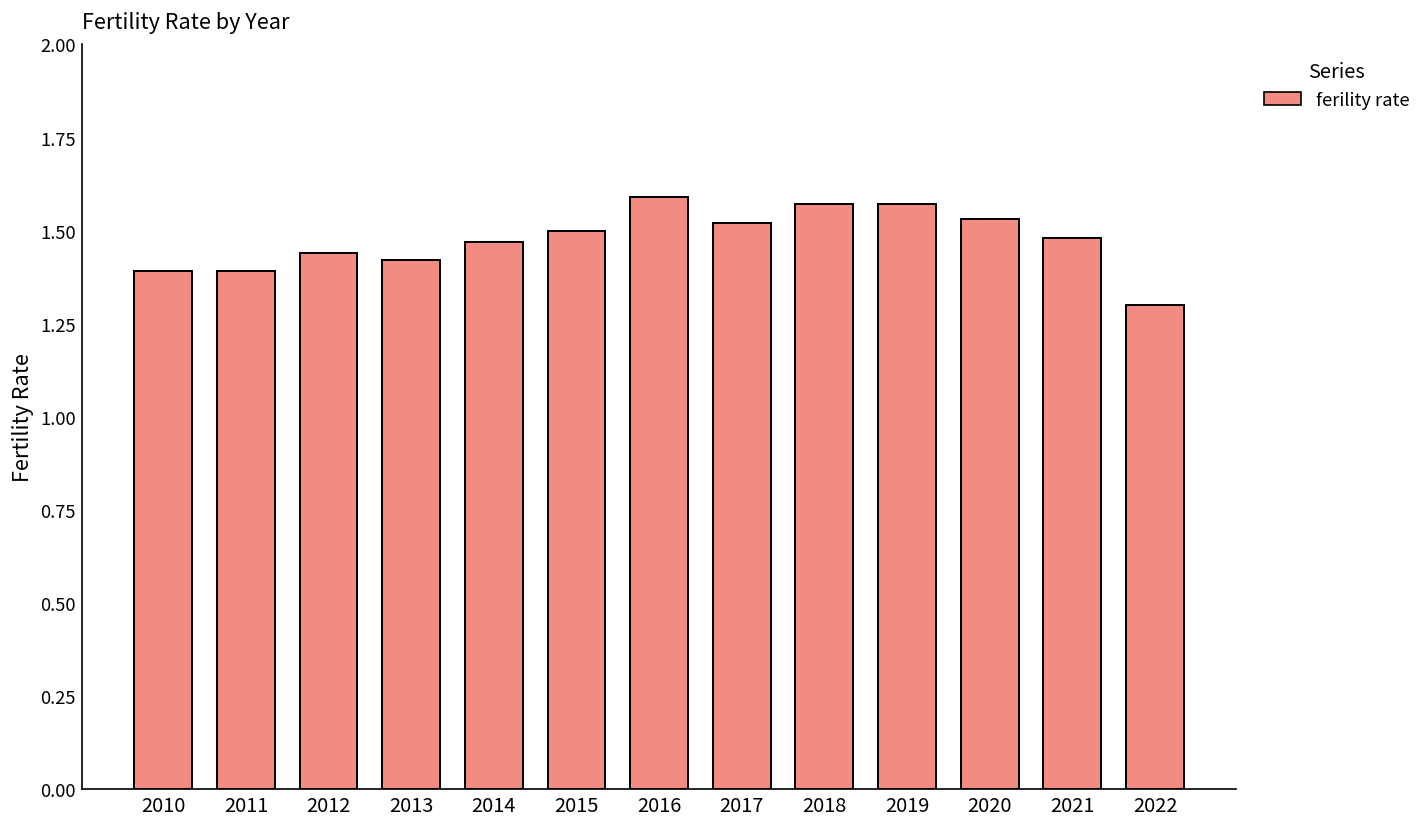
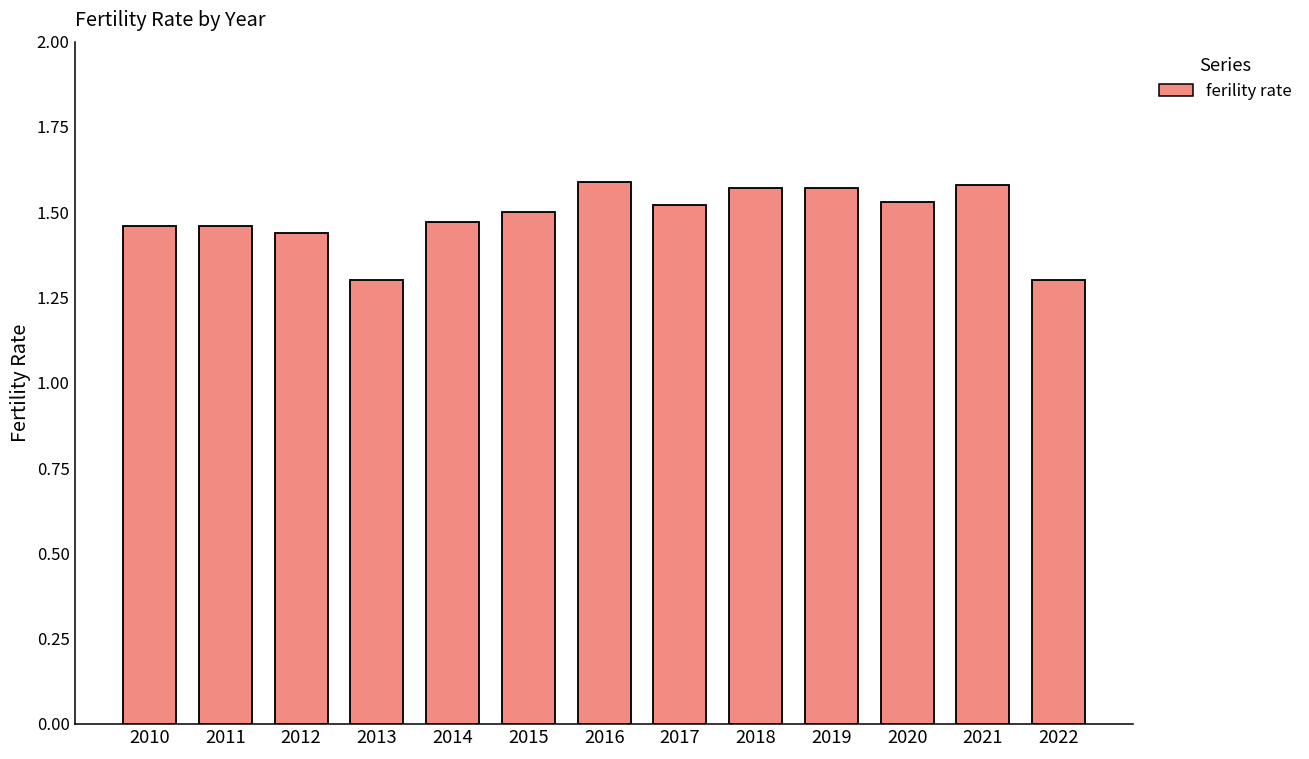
2010: 1.39 -> 1.46
2011: 1.39 -> 1.46
2013: 1.42 -> 1.30
2021: 1.48 -> 1.58
